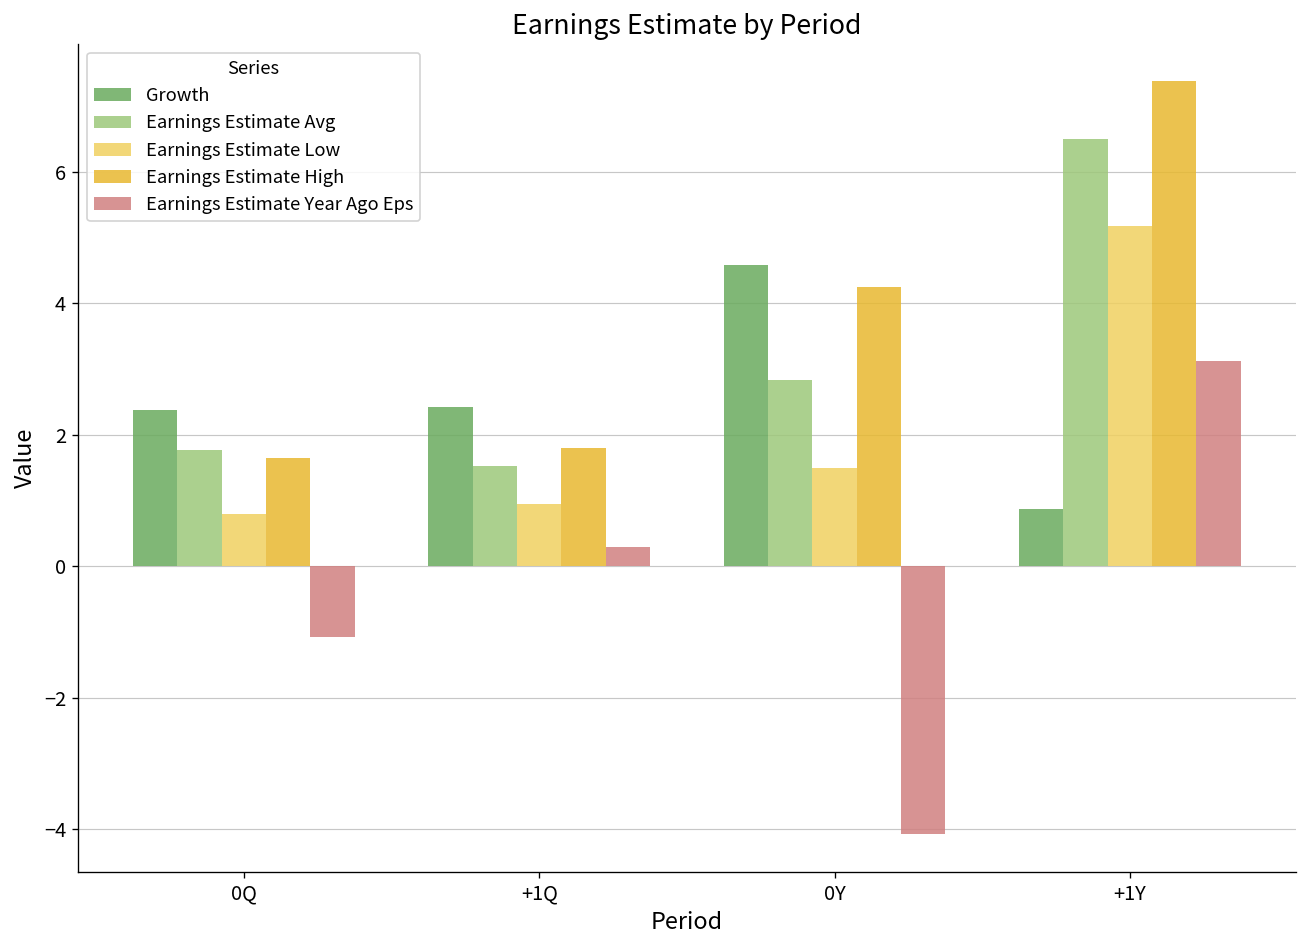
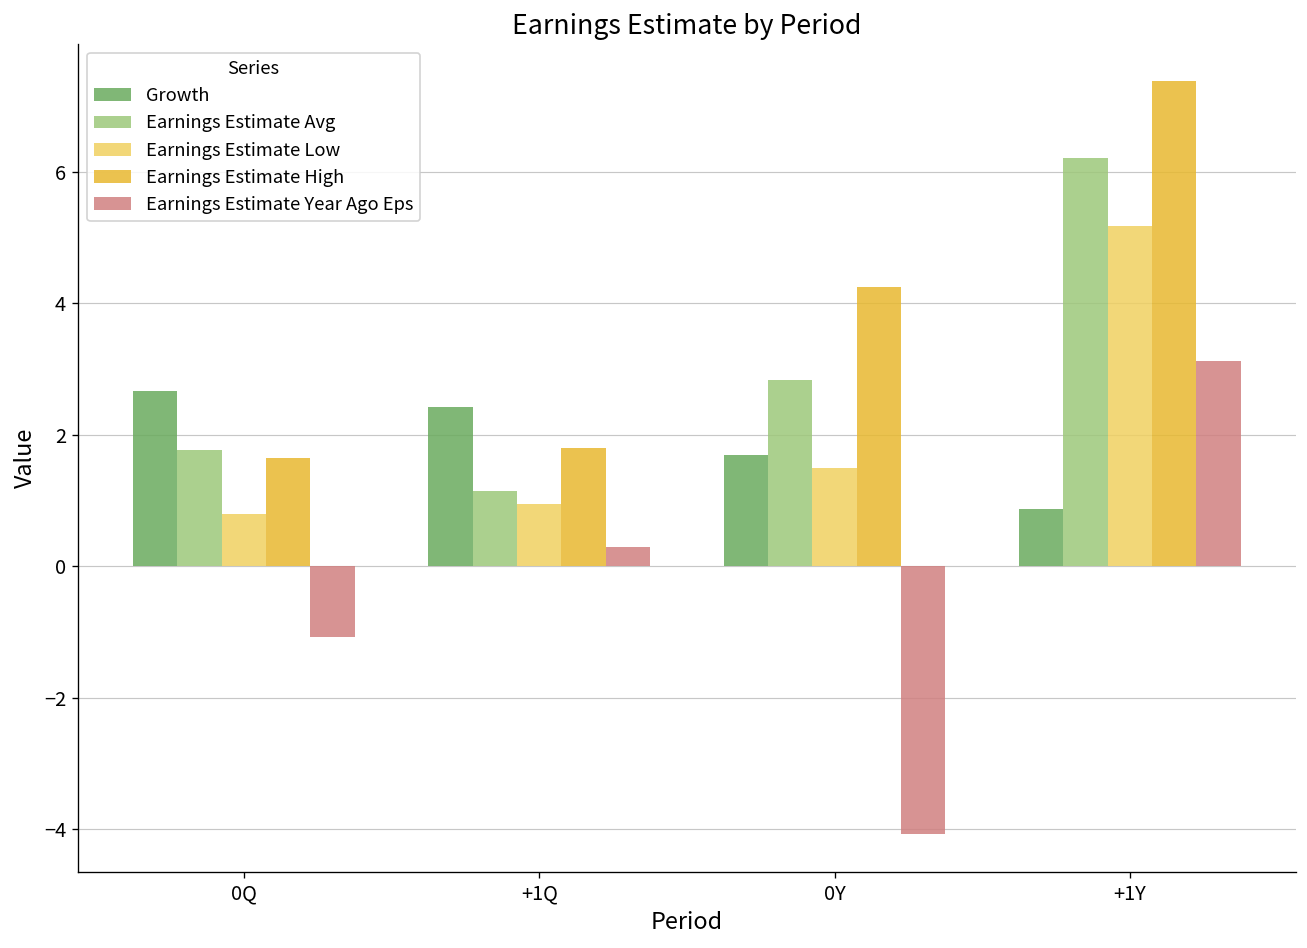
Growth, 0Q: 2.4 -> 2.7
Earnings Estimate Avg, +1Q: 1.5 -> 1.1
Growth, 0Y: 4.6 -> 1.7
Earnings Estimate Avg, +1Y: 6.5 -> 6.2
